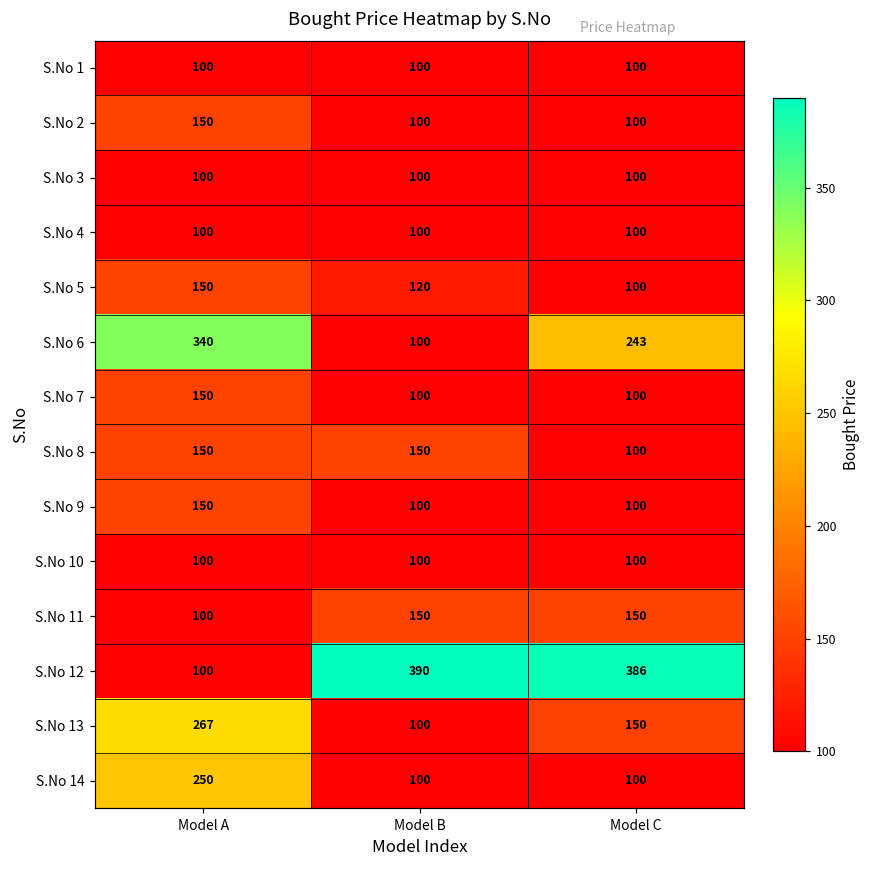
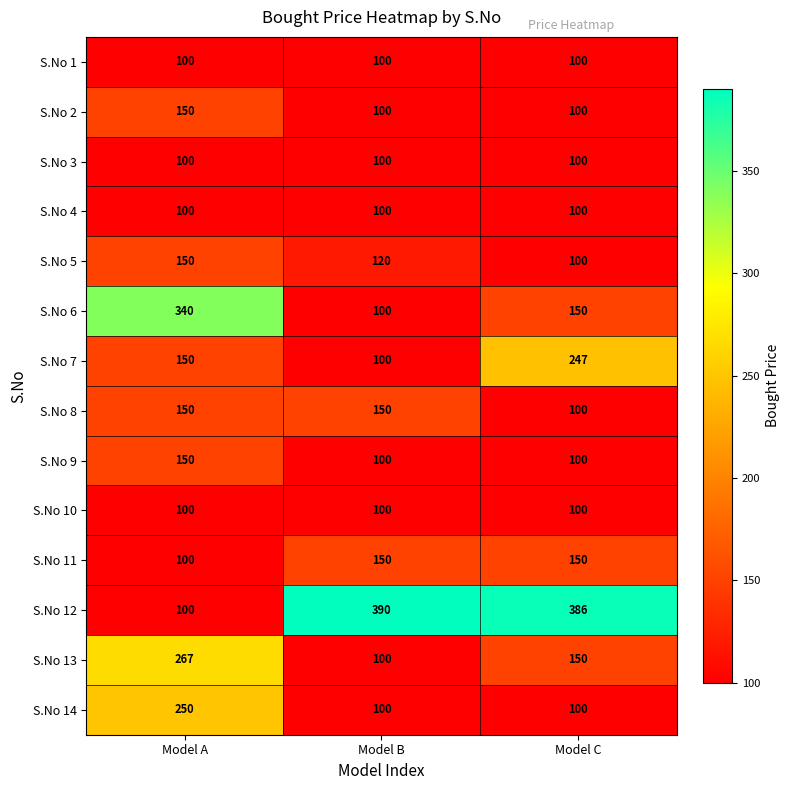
S.No 6, Model C: 243 -> 150
S.No 7, Model C: 100 -> 247
